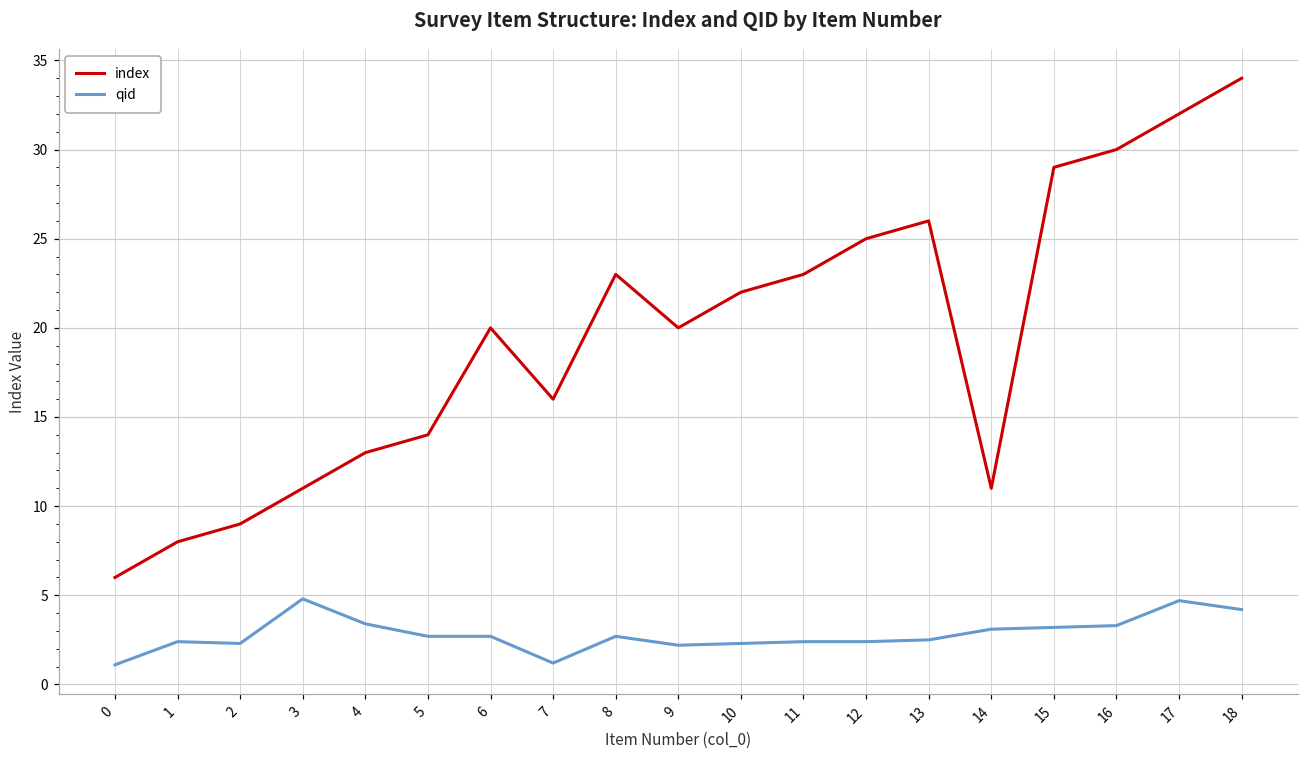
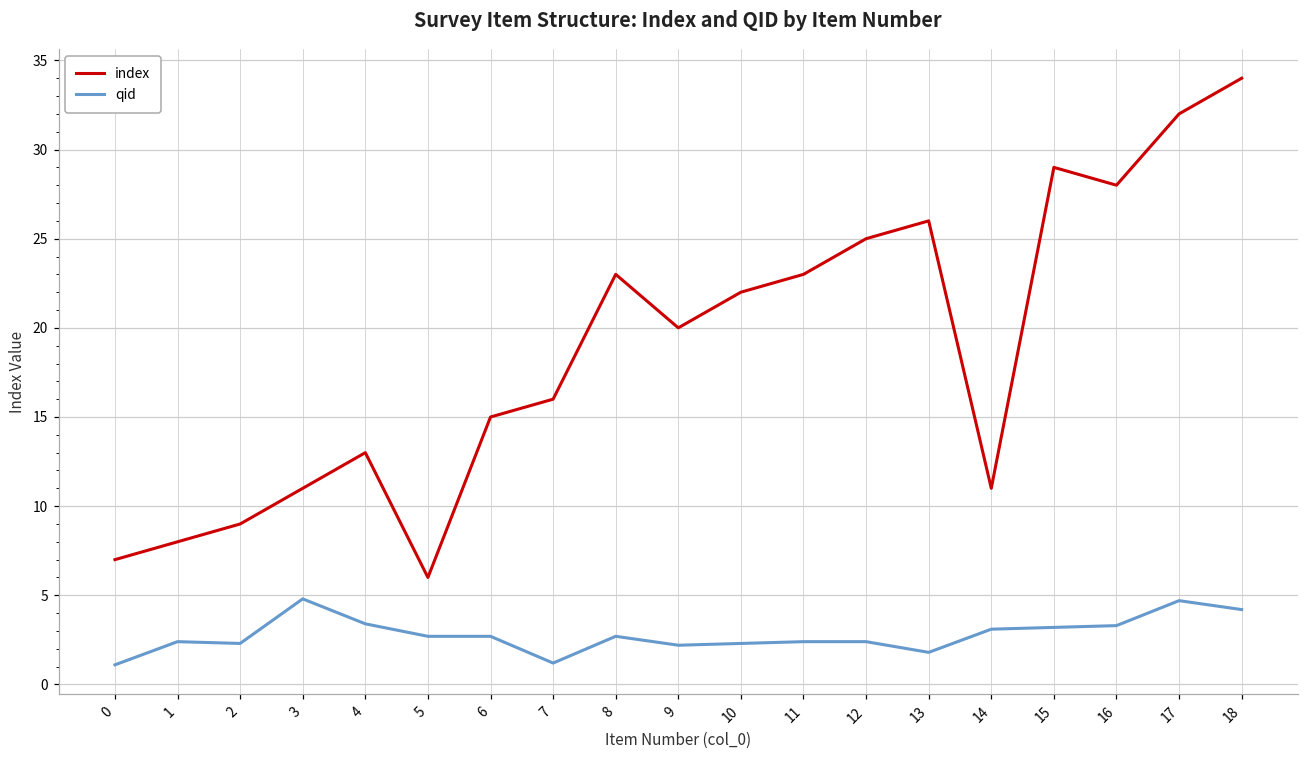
index, 0: 6 -> 7
index, 5: 14 -> 6
index, 6: 20 -> 15
qid, 13: 2.5 -> 1.8
index, 16: 30 -> 28
